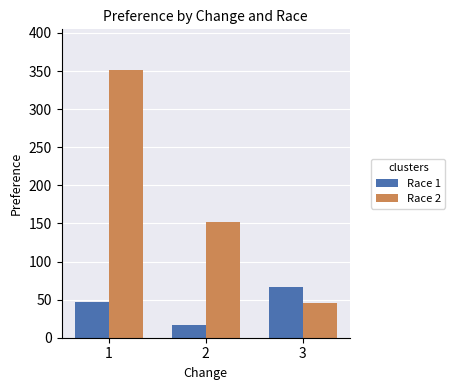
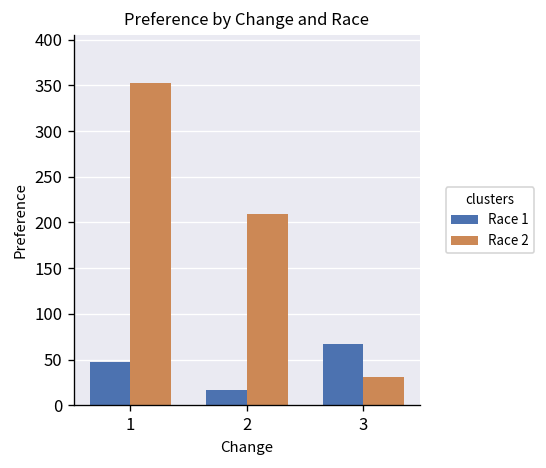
Race 2, 2: 150 -> 210
Race 2, 3: 50 -> 30
